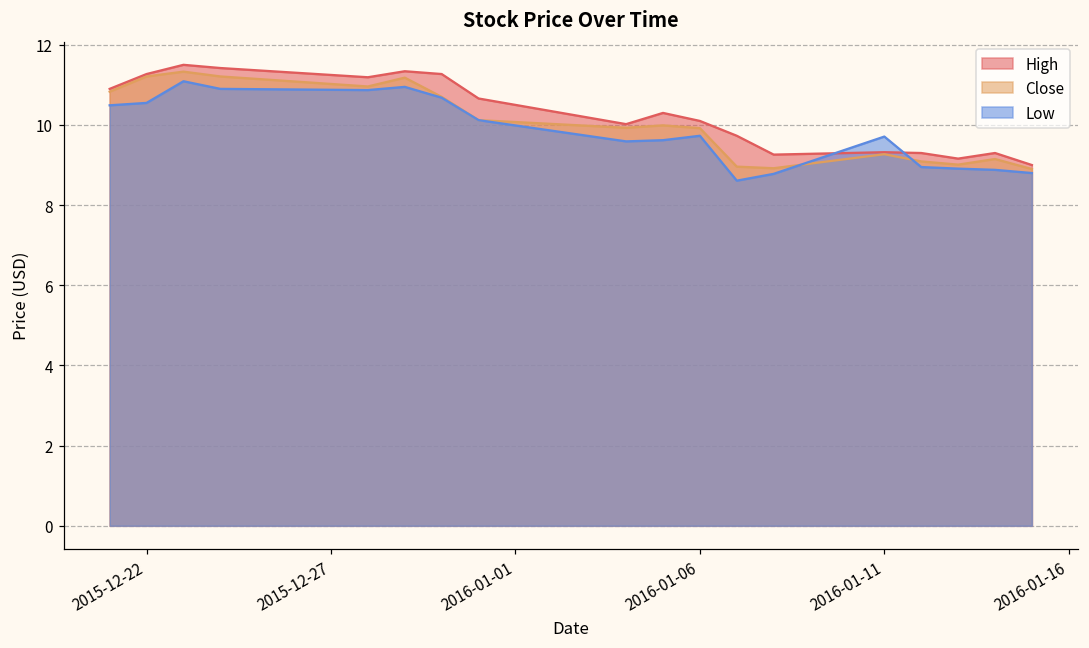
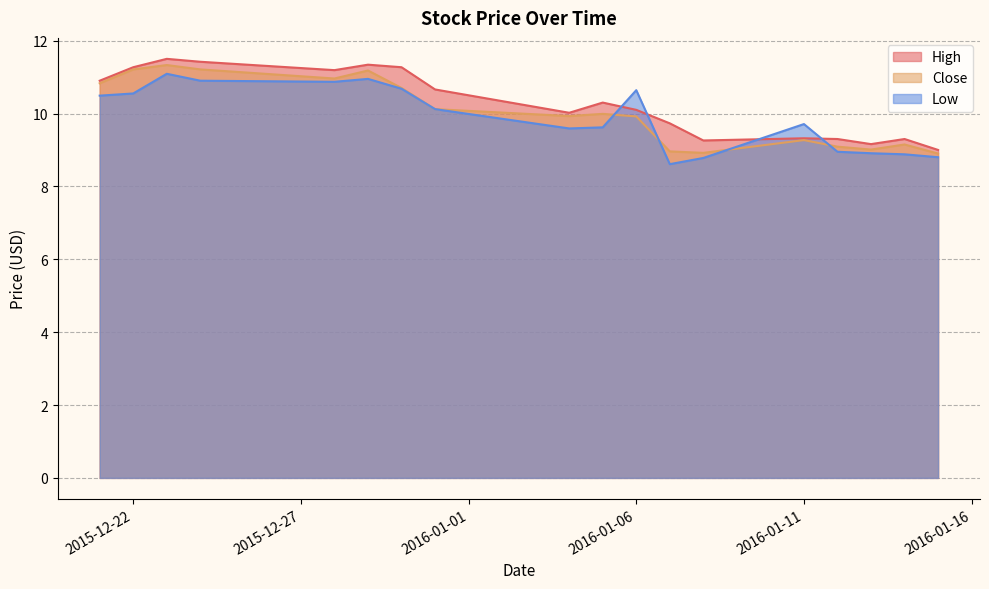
Low, 2016-01-06: 9.7 -> 10.6
